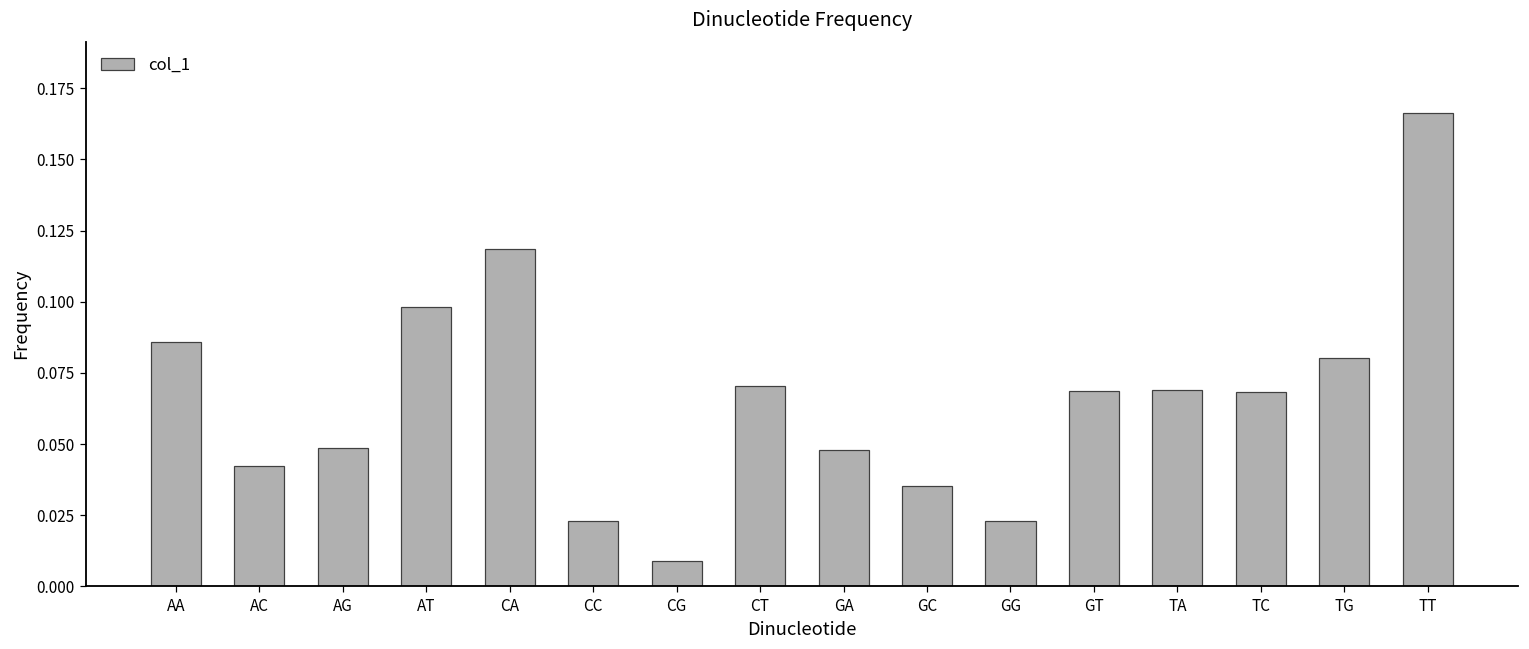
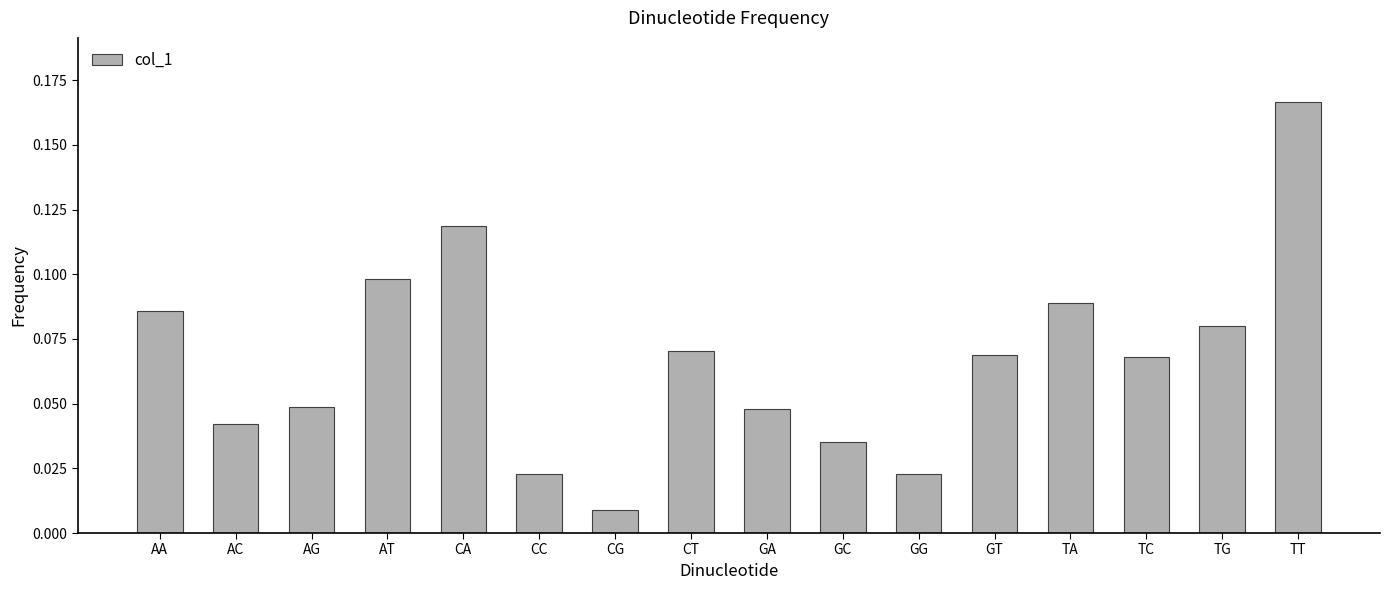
TA: 0.069 -> 0.089
